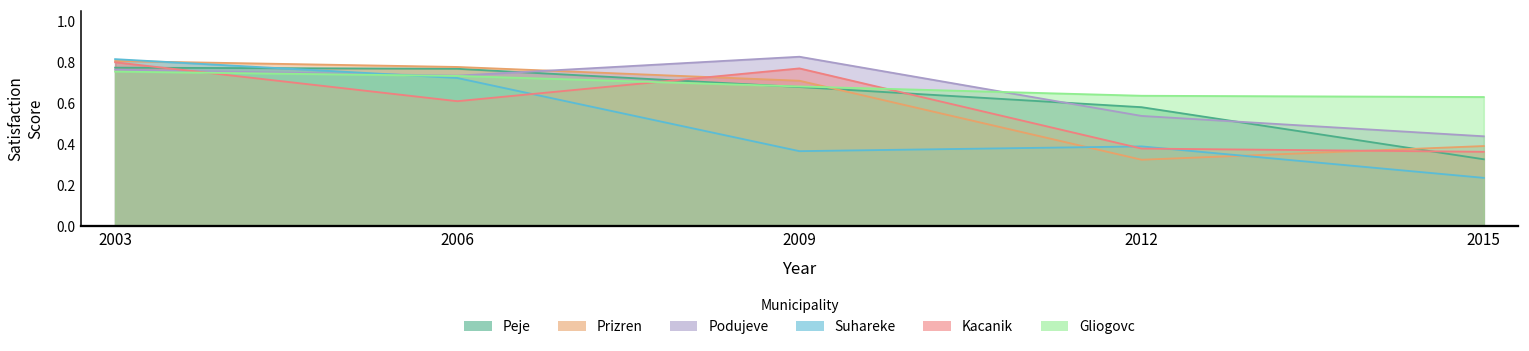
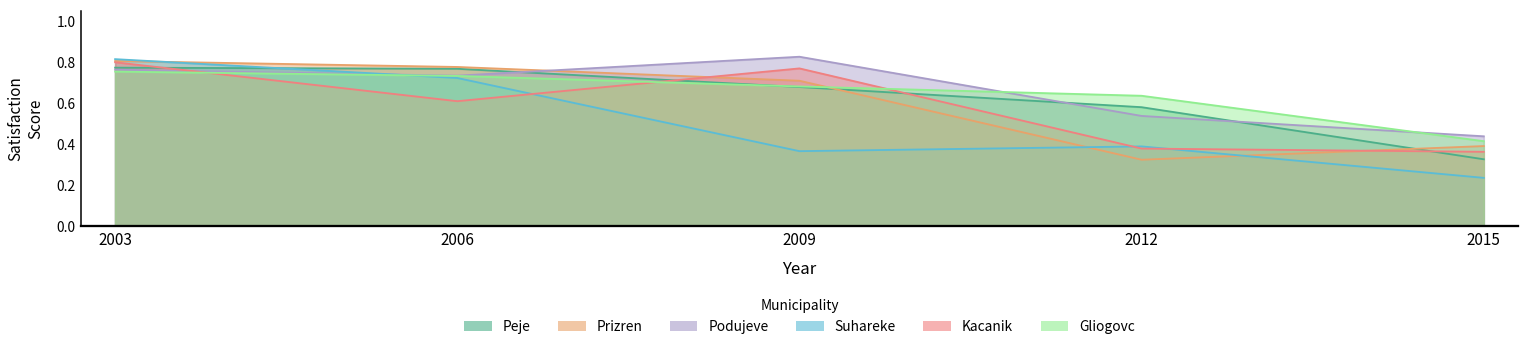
Gliogovc, 2015: 0.63 -> 0.41
